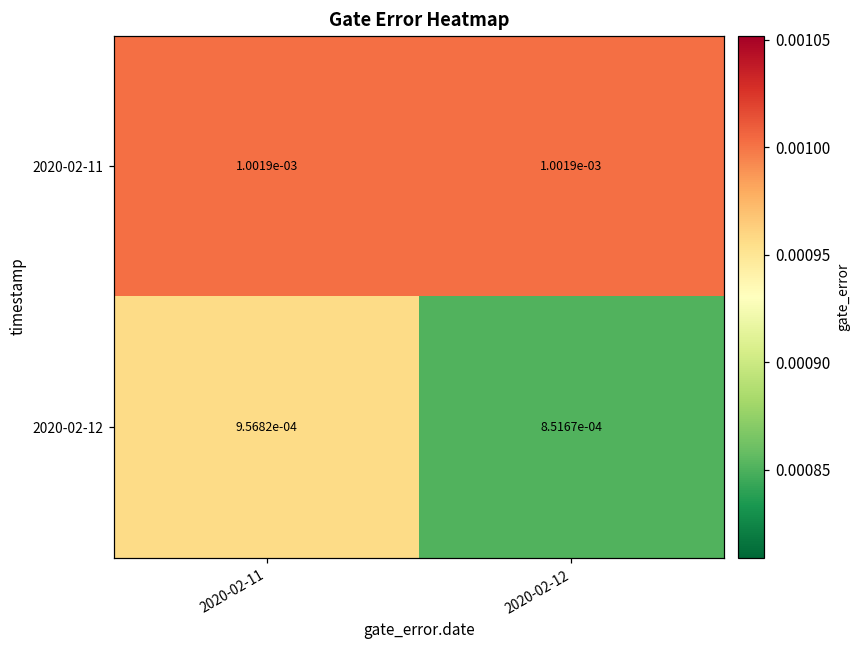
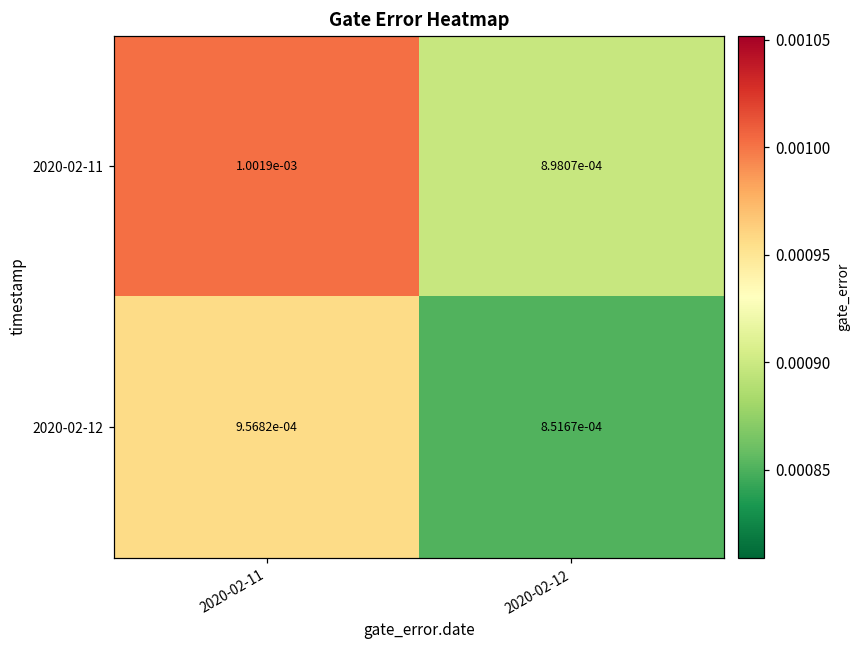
2020-02-11, 2020-02-12: 1.0019e-03 -> 8.9807e-04
